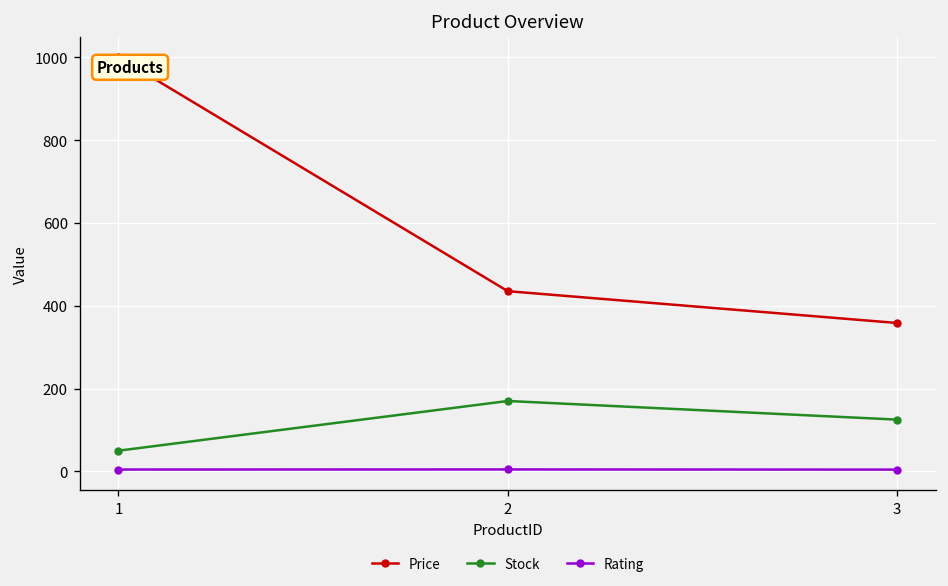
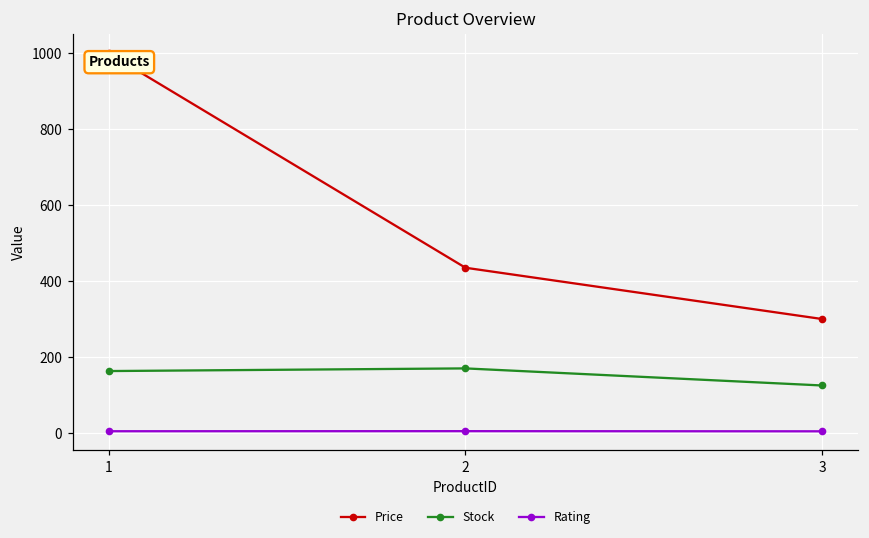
Stock, 1: 50 -> 160
Price, 3: 360 -> 300
